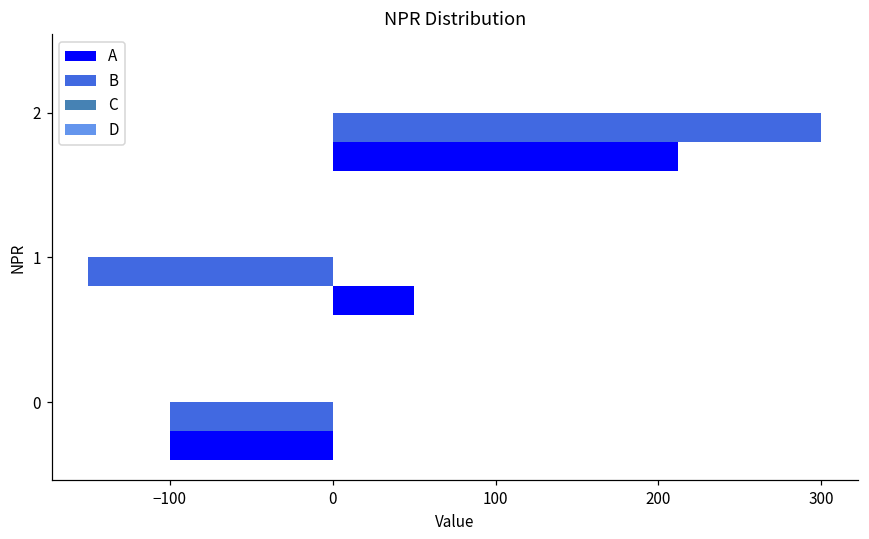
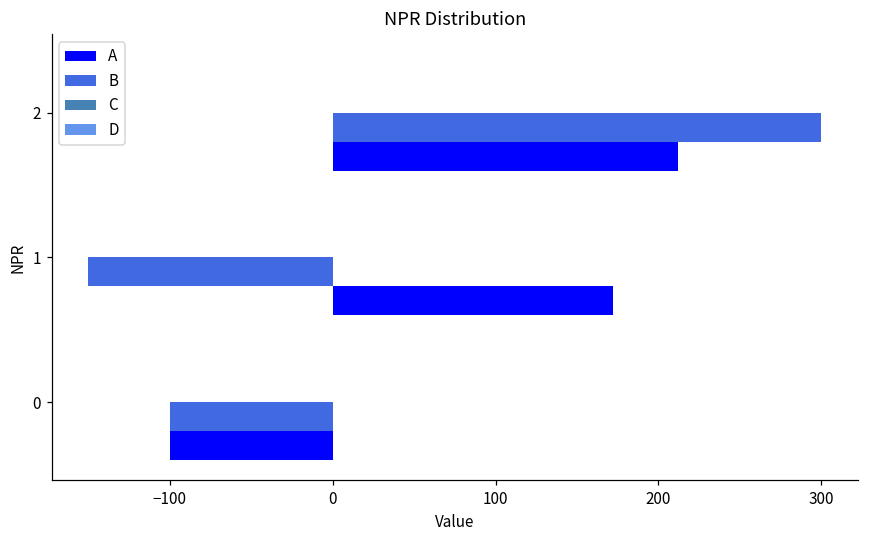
A, 1: 50 -> 172
